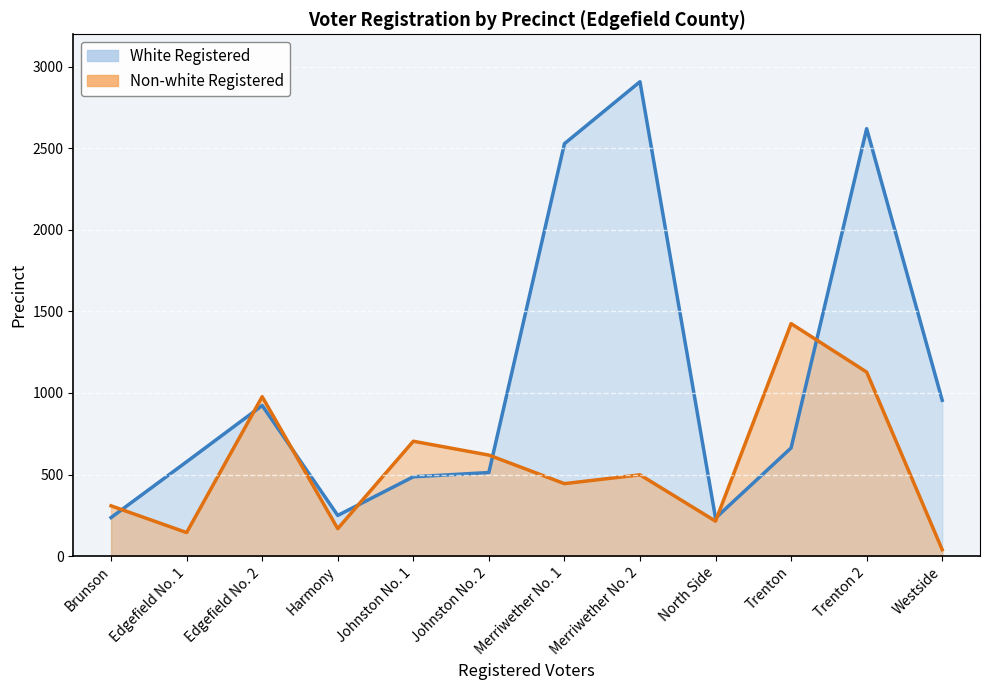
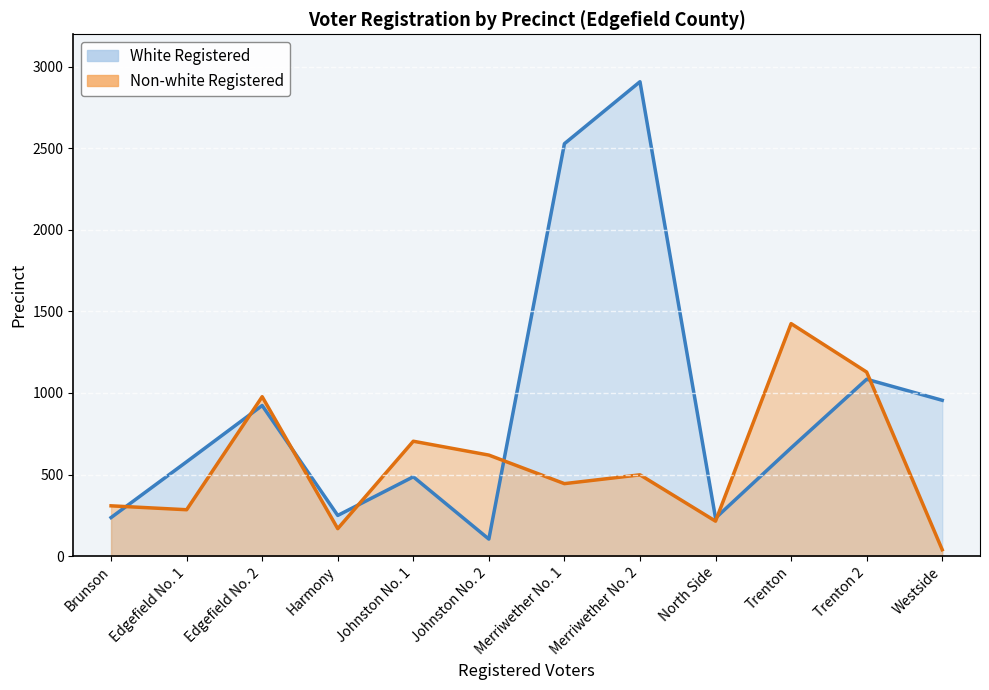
Non-white Registered, Edgefield No. 1: 140 -> 280
White Registered, Johnston No. 2: 510 -> 100
White Registered, Trenton 2: 2620 -> 1080
